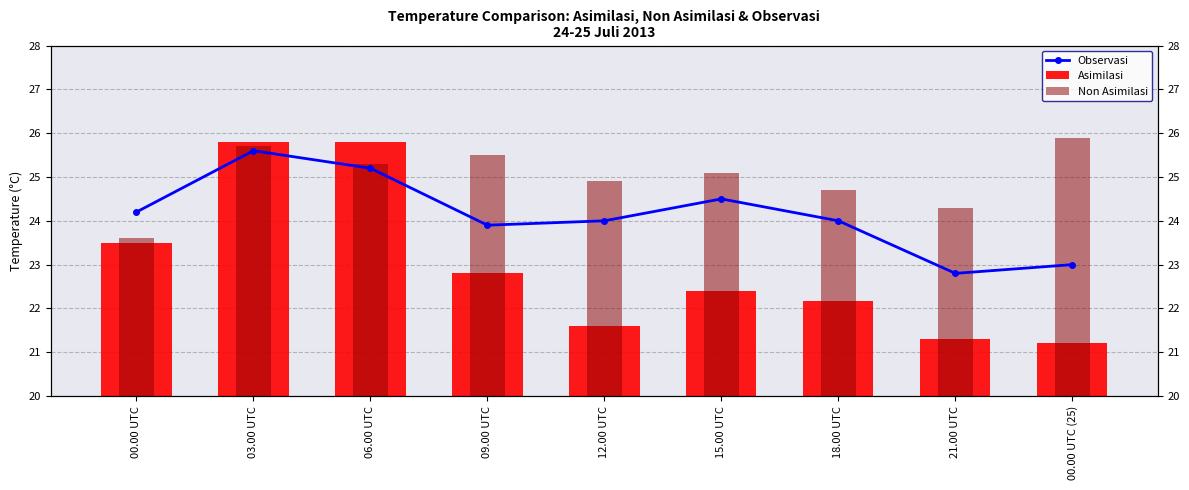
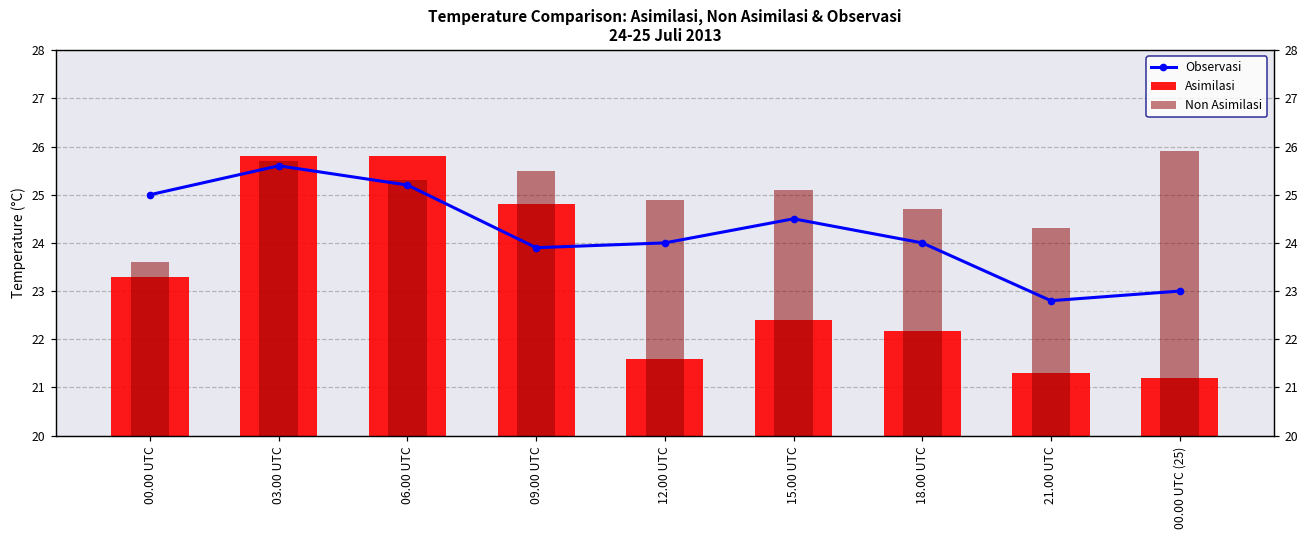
Observasi, 00.00 UTC: 24.2 -> 25.0
Asimilasi, 00.00 UTC: 23.5 -> 23.3
Asimilasi, 09.00 UTC: 22.8 -> 24.8
